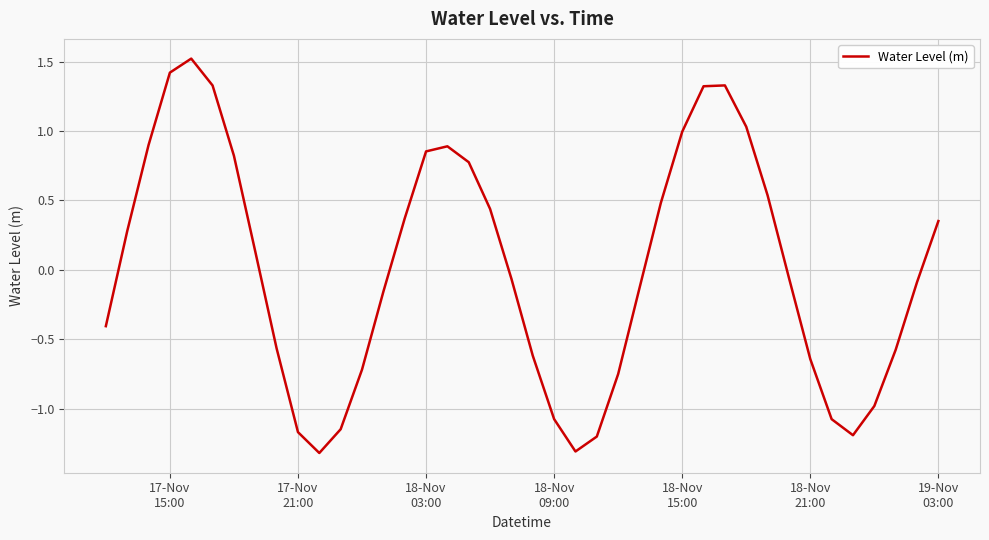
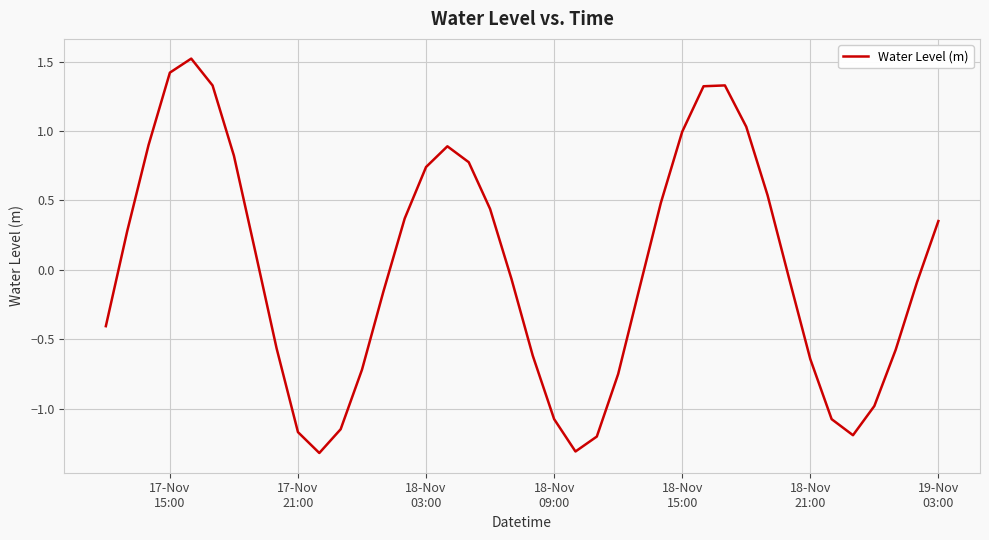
18-Nov 03:00: 0.85 -> 0.74
